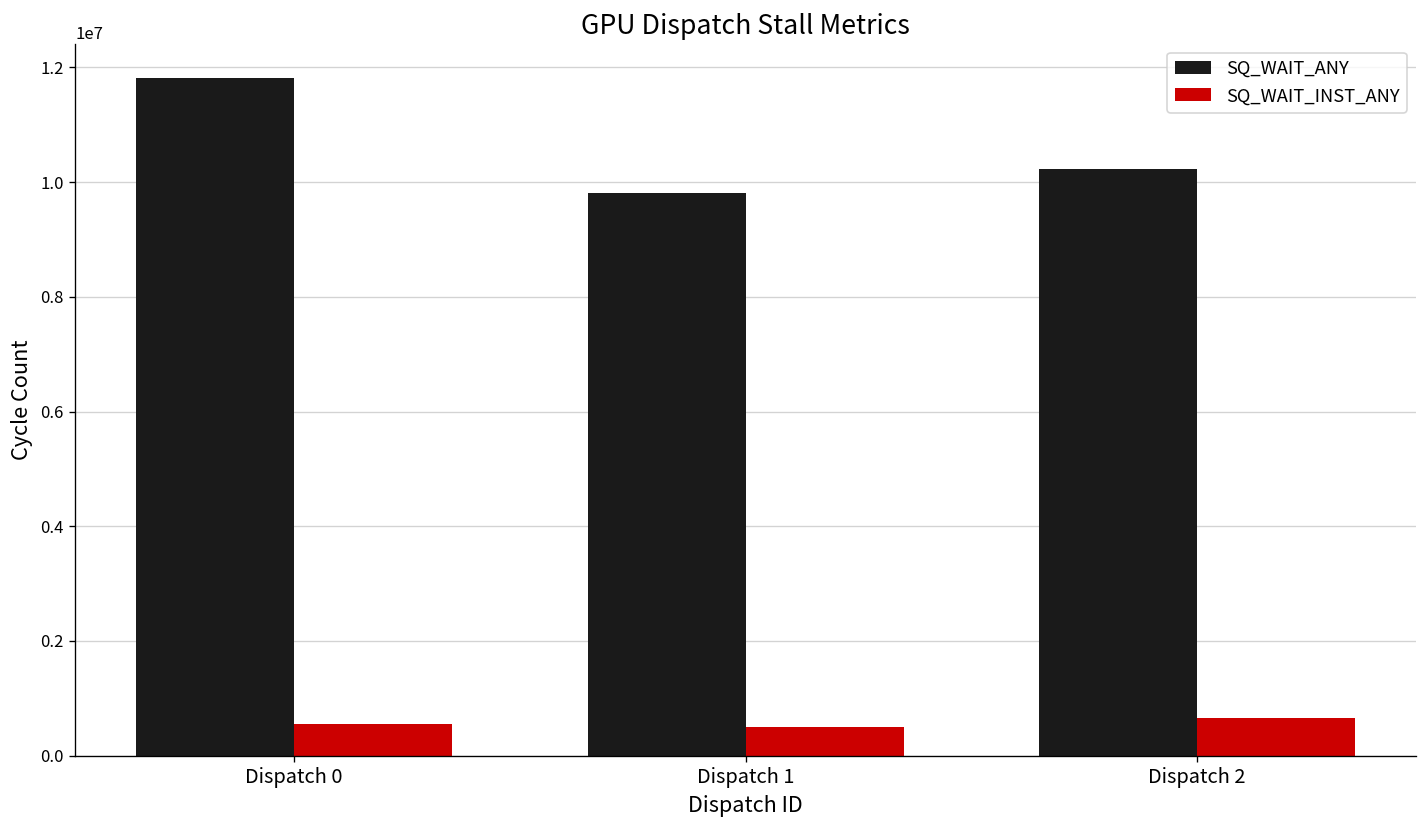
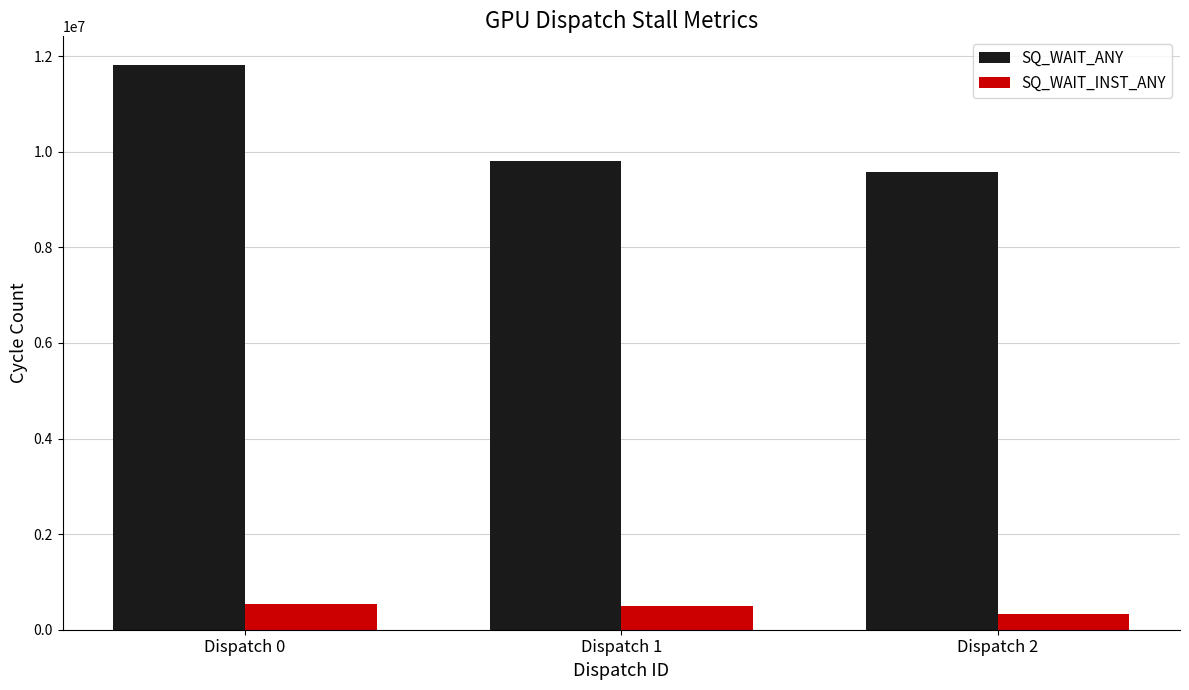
SQ_WAIT_ANY, Dispatch 2: 10200000 -> 9600000
SQ_WAIT_INST_ANY, Dispatch 2: 700000 -> 300000
